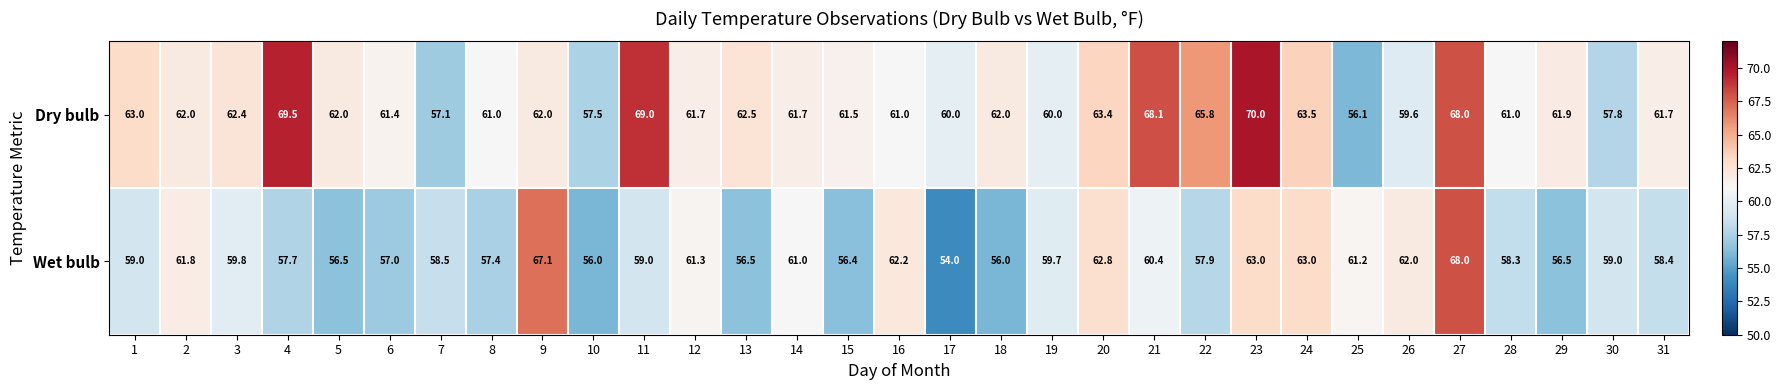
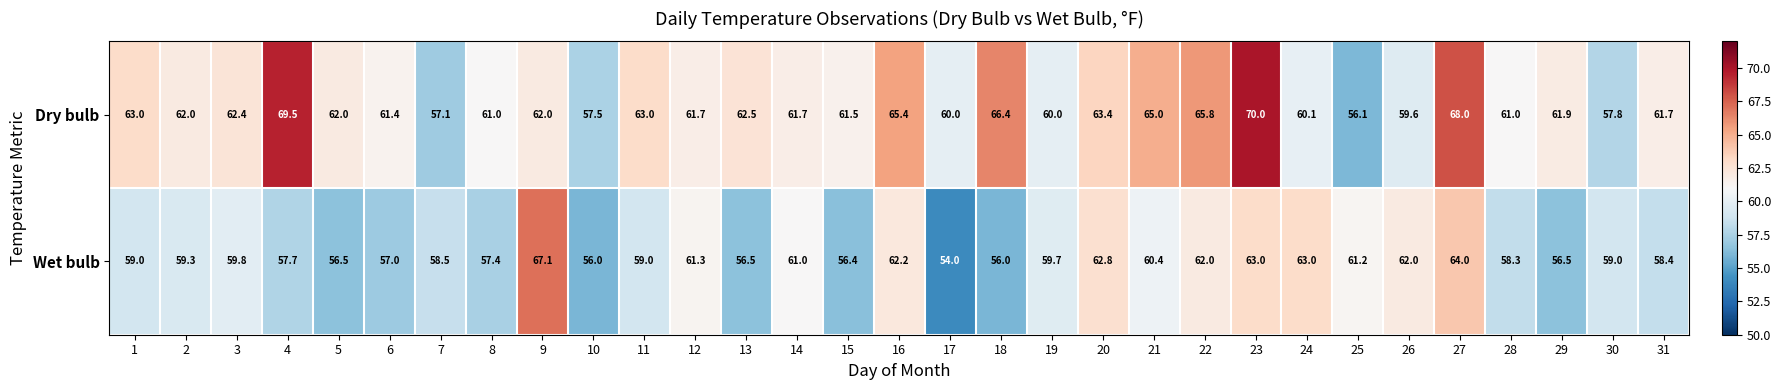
Dry bulb, 11: 69.0 -> 63.0
Dry bulb, 16: 61.0 -> 65.4
Dry bulb, 18: 62.0 -> 66.4
Dry bulb, 21: 68.1 -> 65.0
Dry bulb, 24: 63.5 -> 60.1
Wet bulb, 2: 61.8 -> 59.3
Wet bulb, 22: 57.9 -> 62.0
Wet bulb, 27: 68.0 -> 64.0
